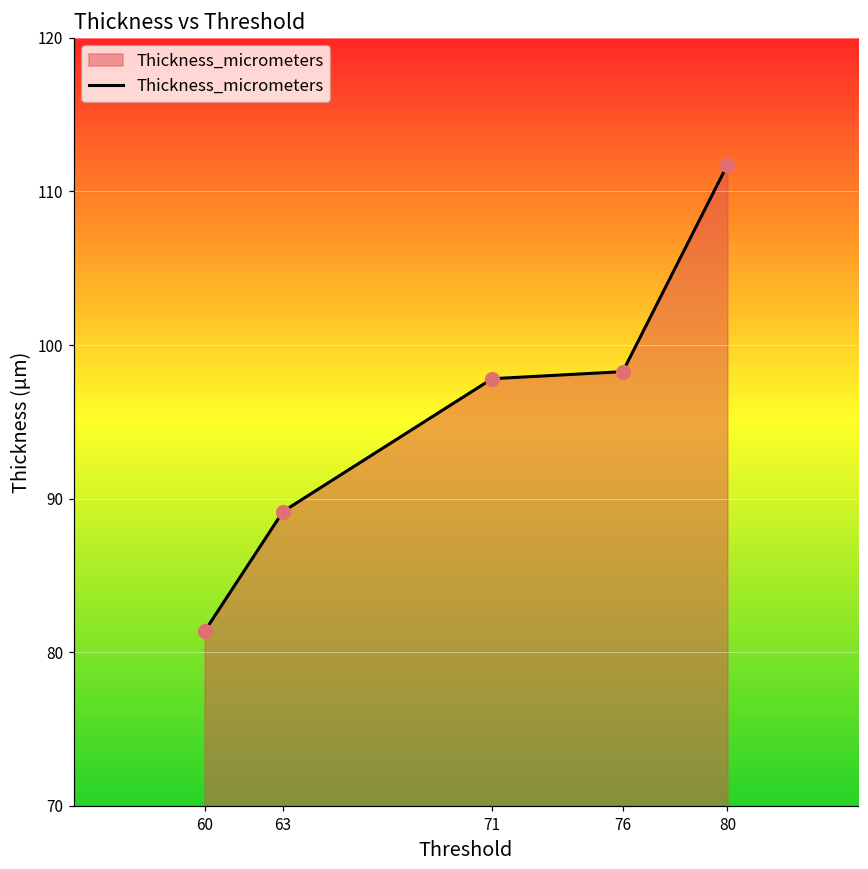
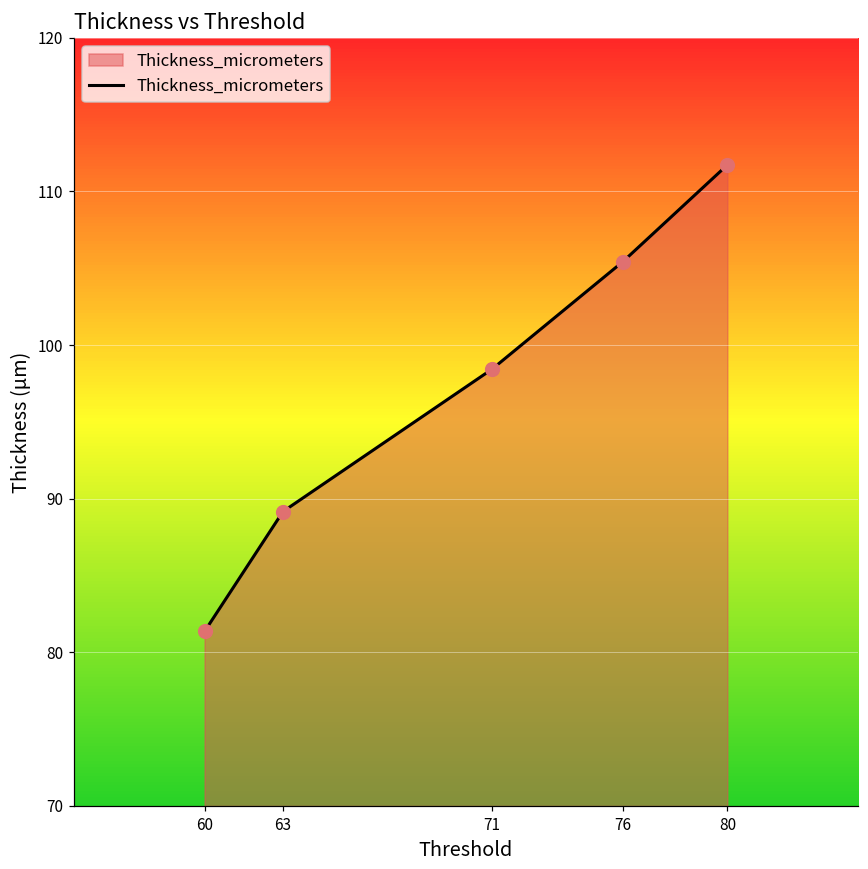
71: 97.8 -> 98.4
76: 98.3 -> 105.4
